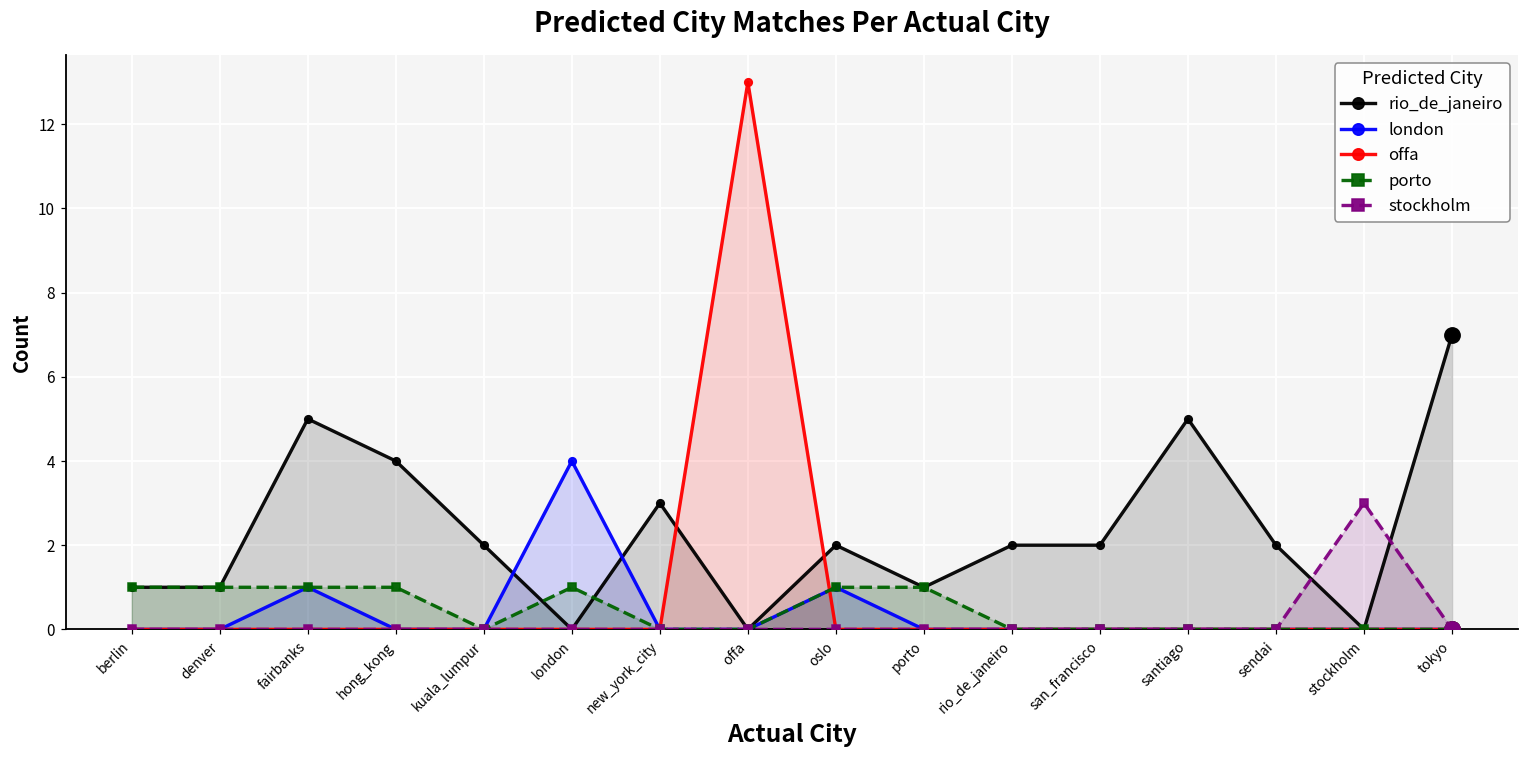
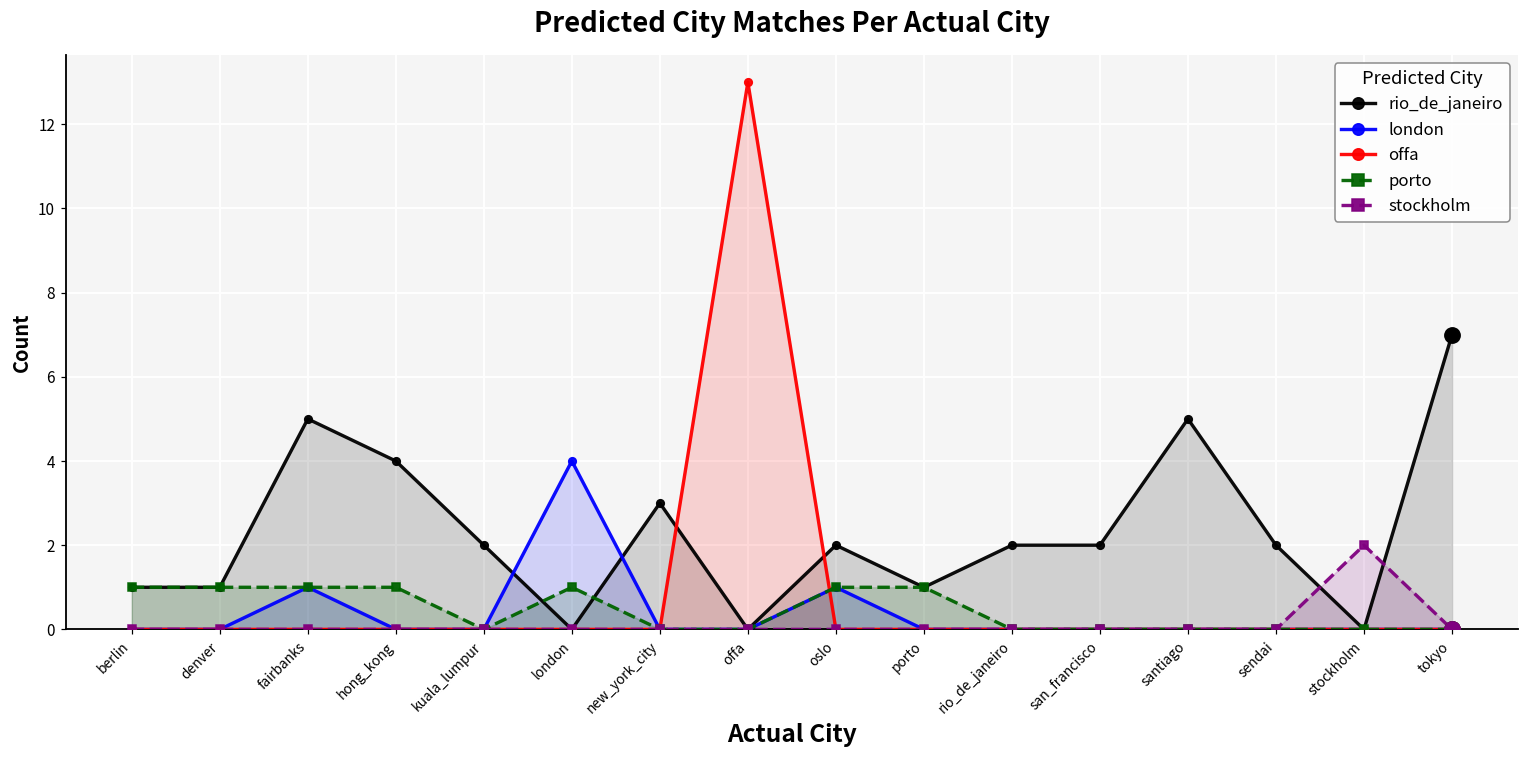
stockholm, stockholm: 3 -> 2
